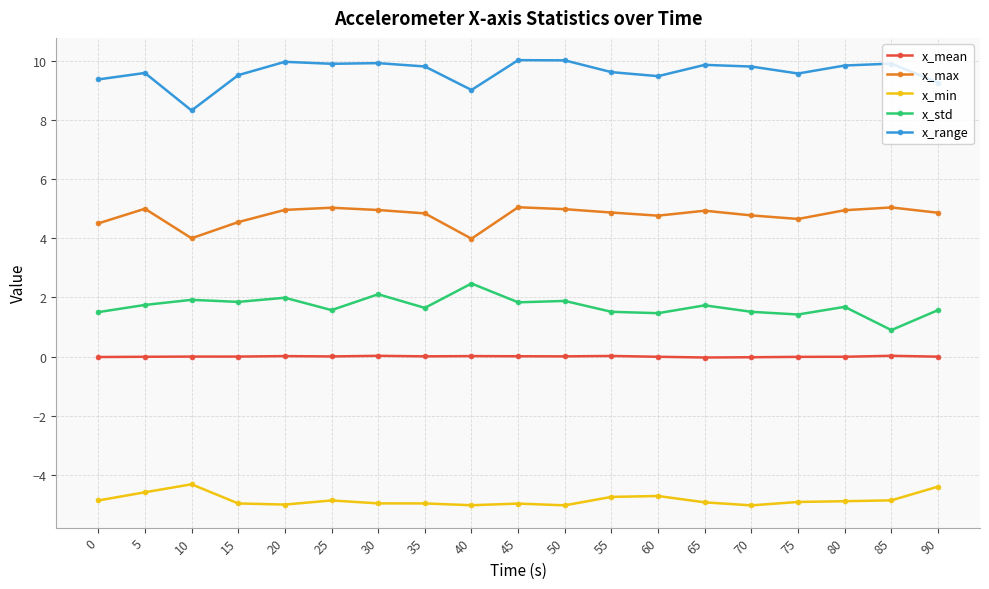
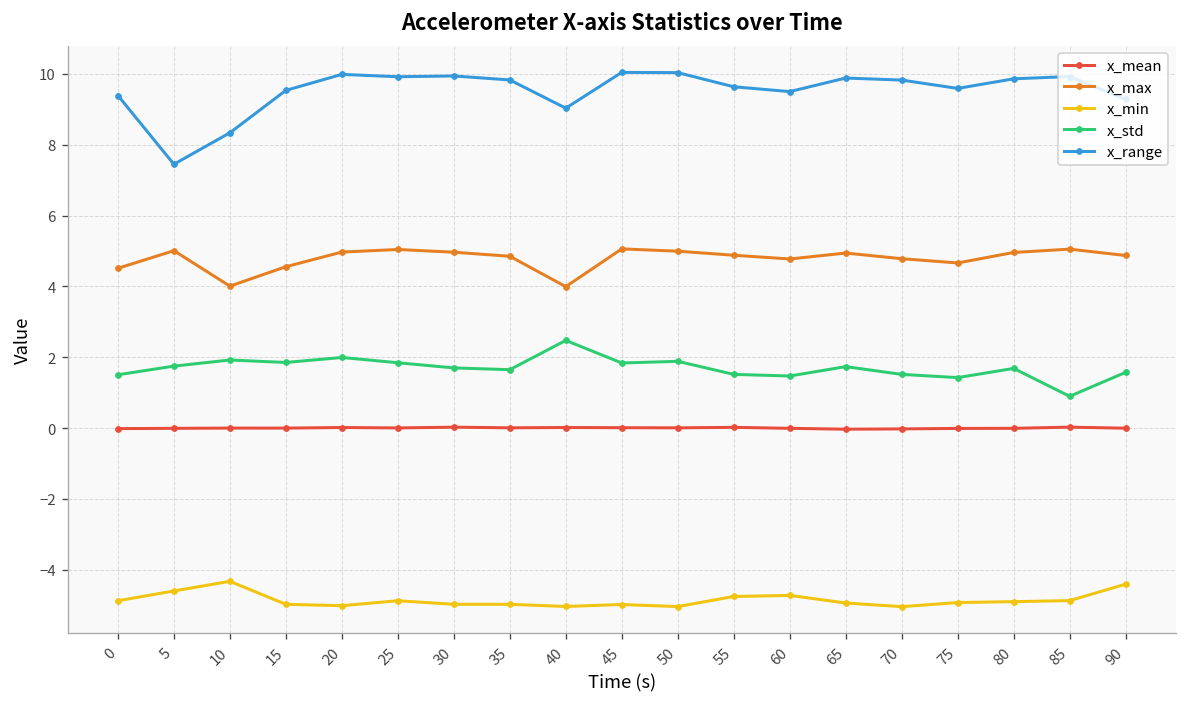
x_range, 5: 9.6 -> 7.4
x_std, 25: 1.6 -> 1.8
x_std, 30: 2.1 -> 1.7
